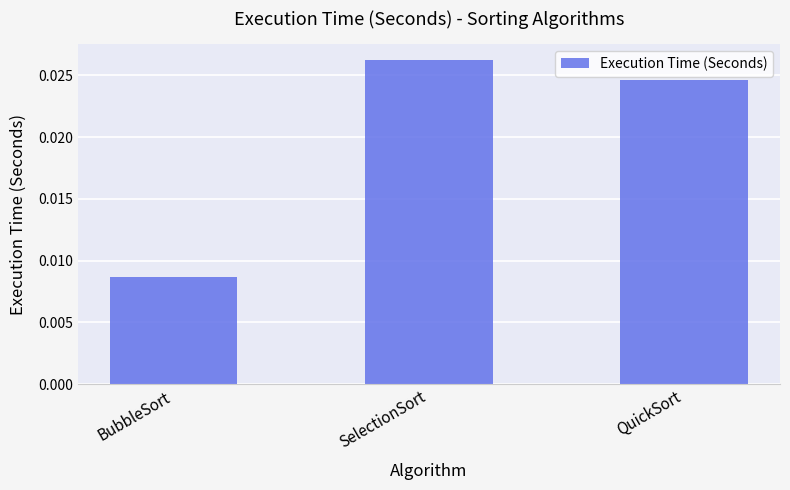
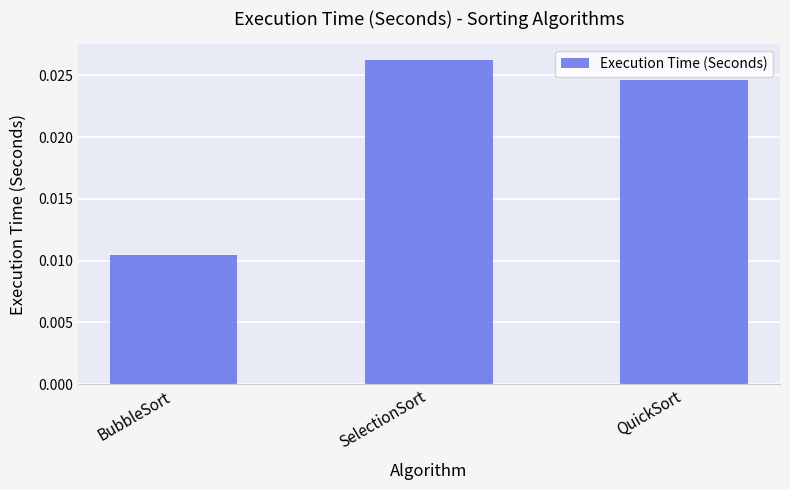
BubbleSort: 0.0087 -> 0.0104
